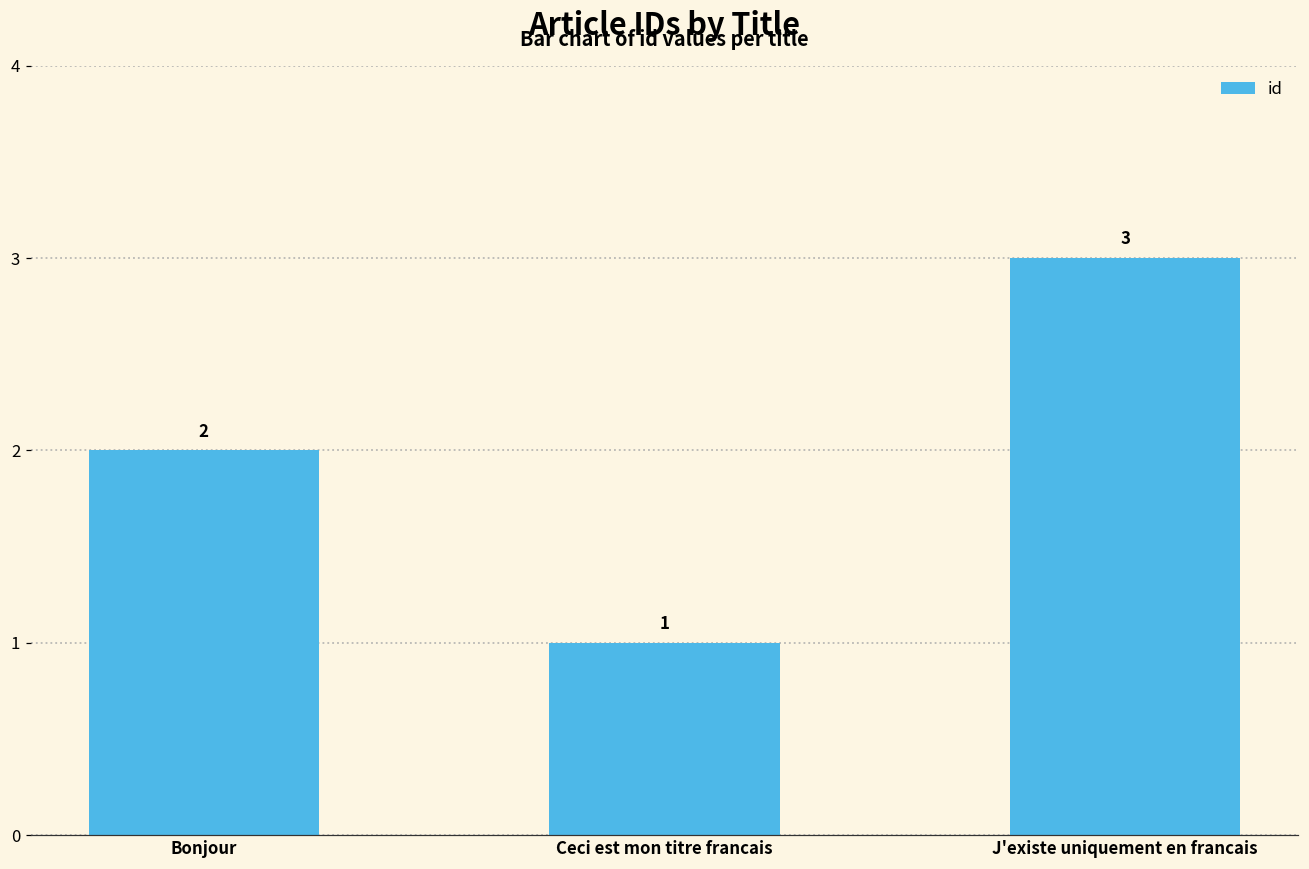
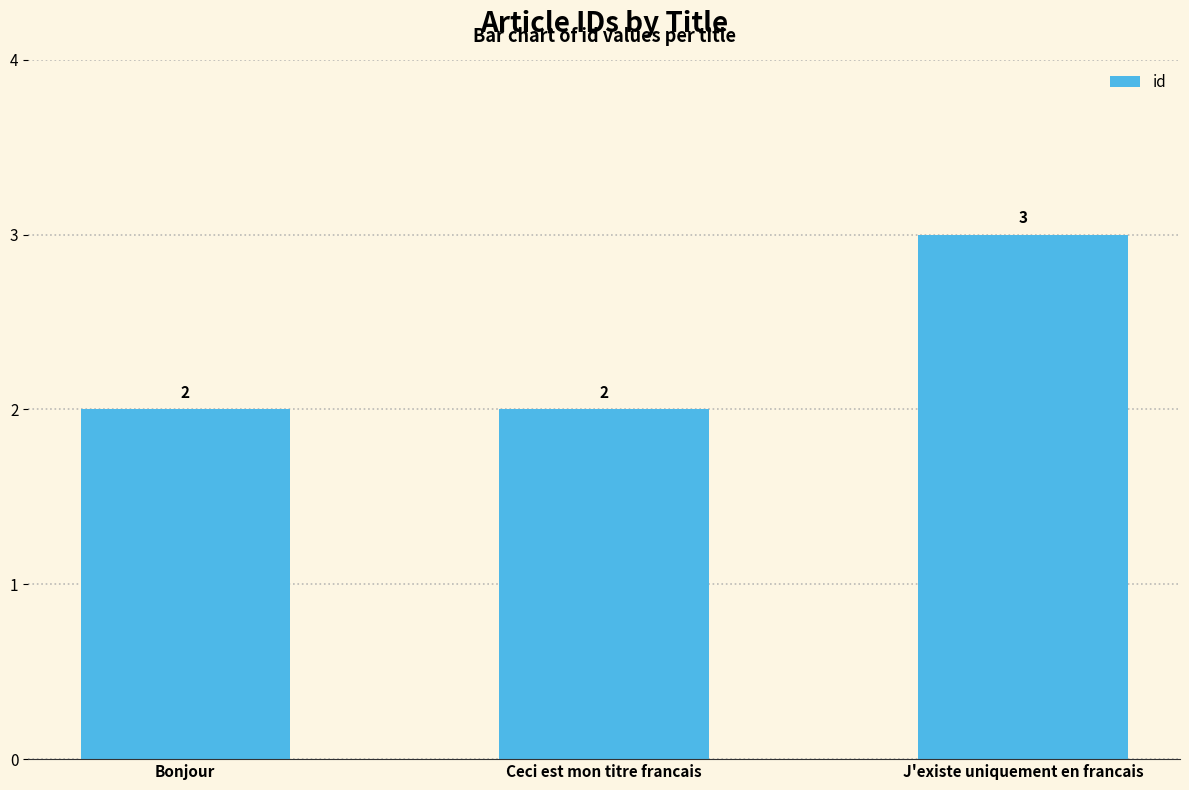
Ceci est mon titre francais: 1 -> 2
